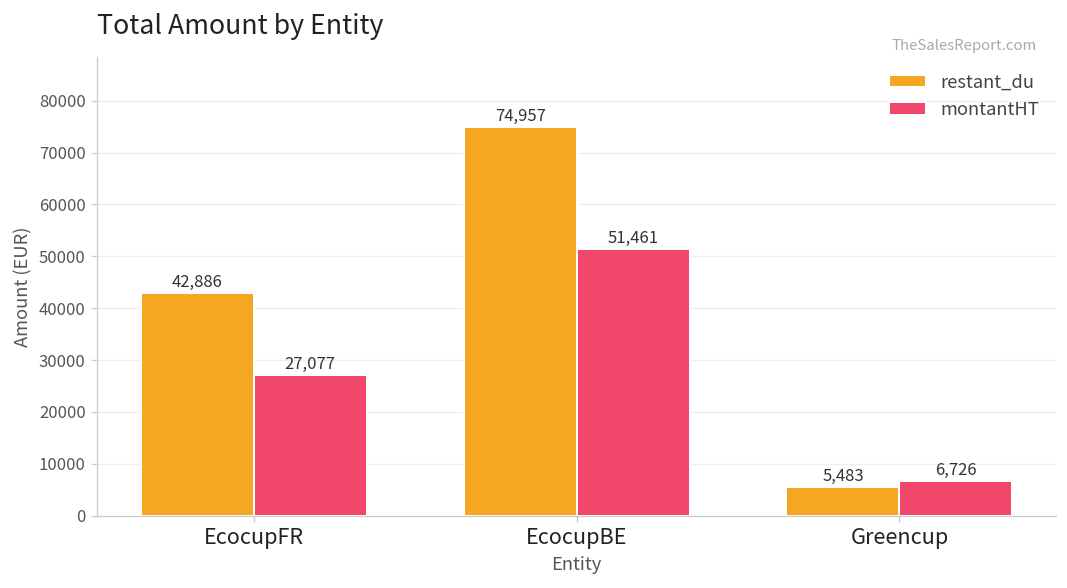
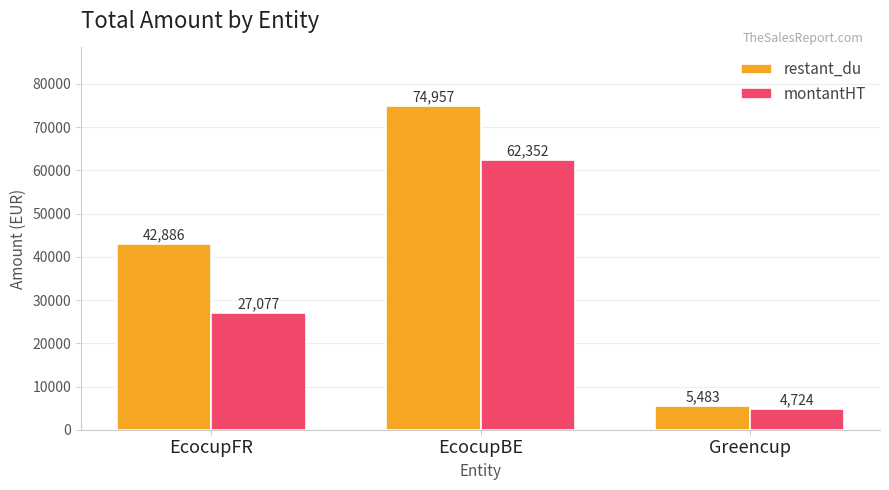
montantHT, EcocupBE: 51,461 -> 62,352
montantHT, Greencup: 6,726 -> 4,724
